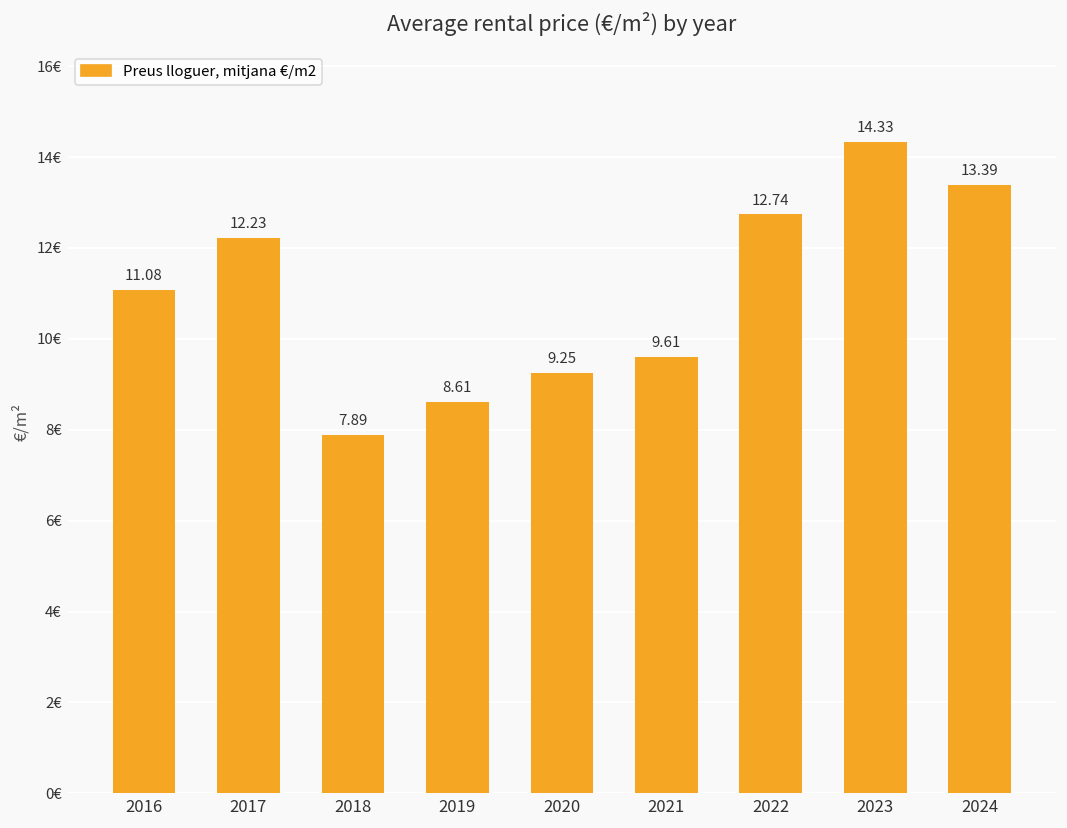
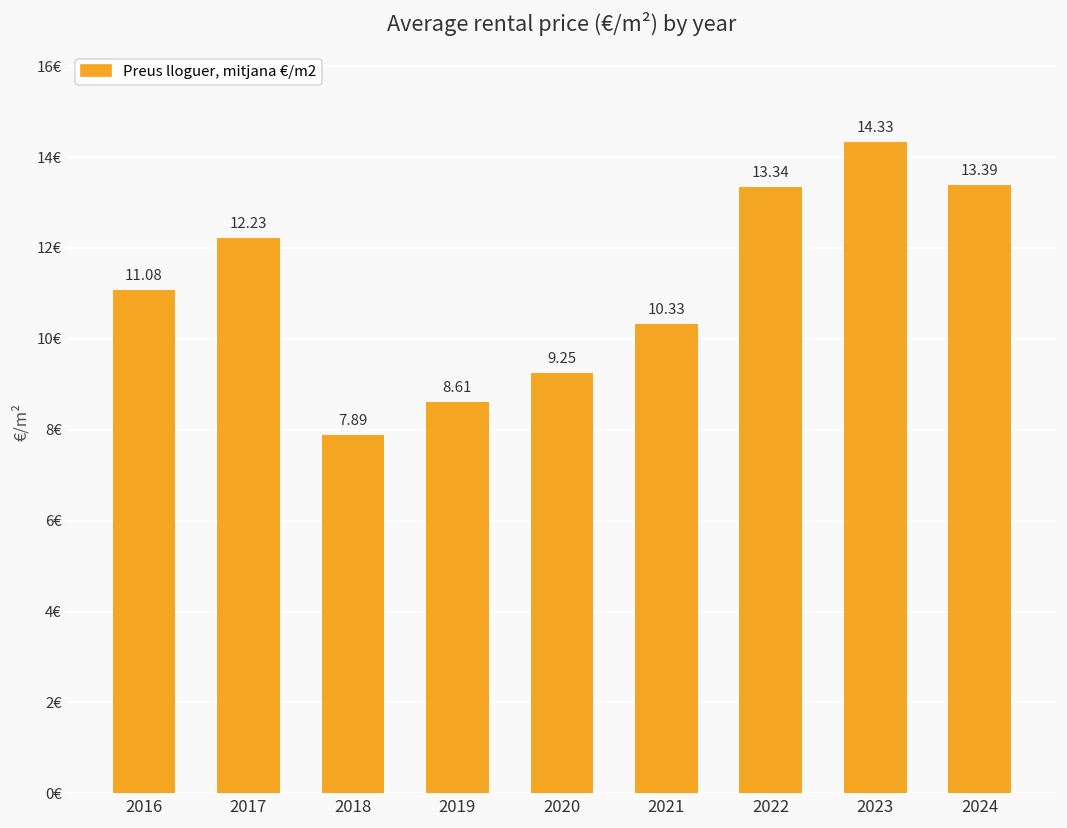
2021: 9.61 -> 10.33
2022: 12.74 -> 13.34
